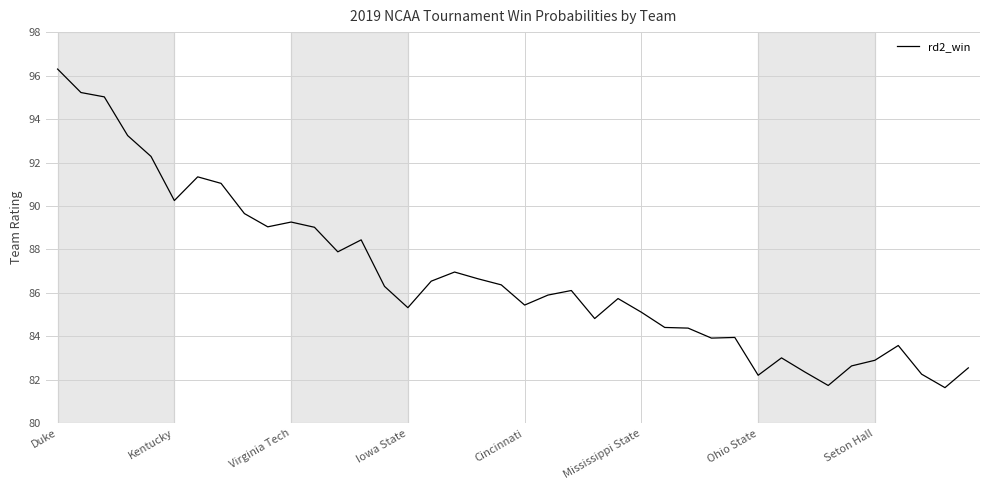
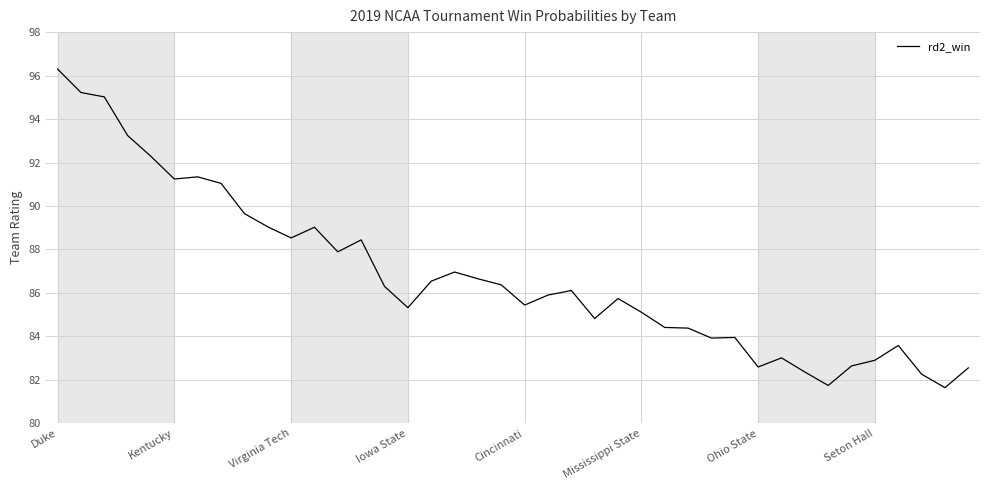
Kentucky: 90.3 -> 91.2
Virginia Tech: 89.3 -> 88.5
Ohio State: 82.2 -> 82.6
